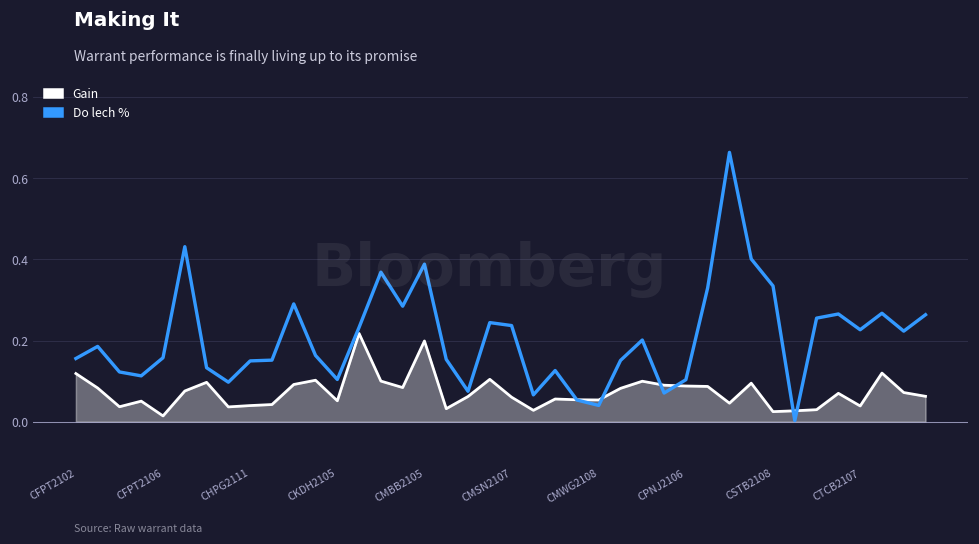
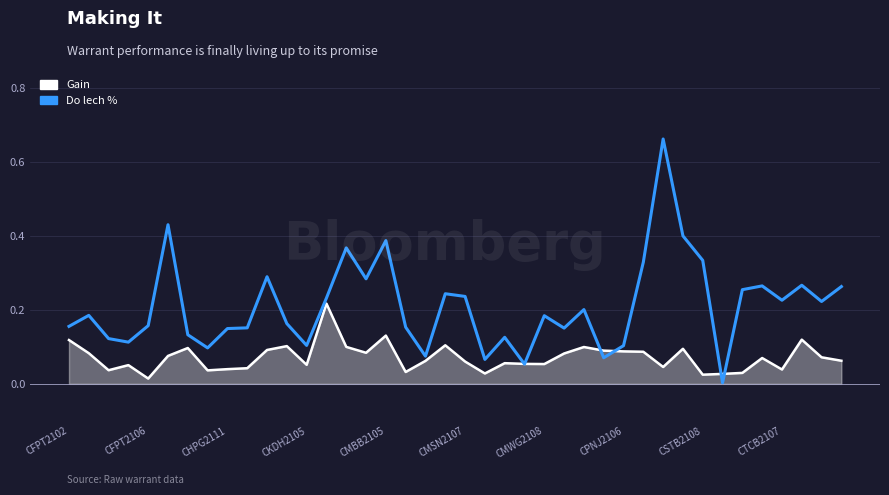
Gain, CMBB2105: 0.20 -> 0.13
Do lech %, CMWG2108: 0.04 -> 0.18
